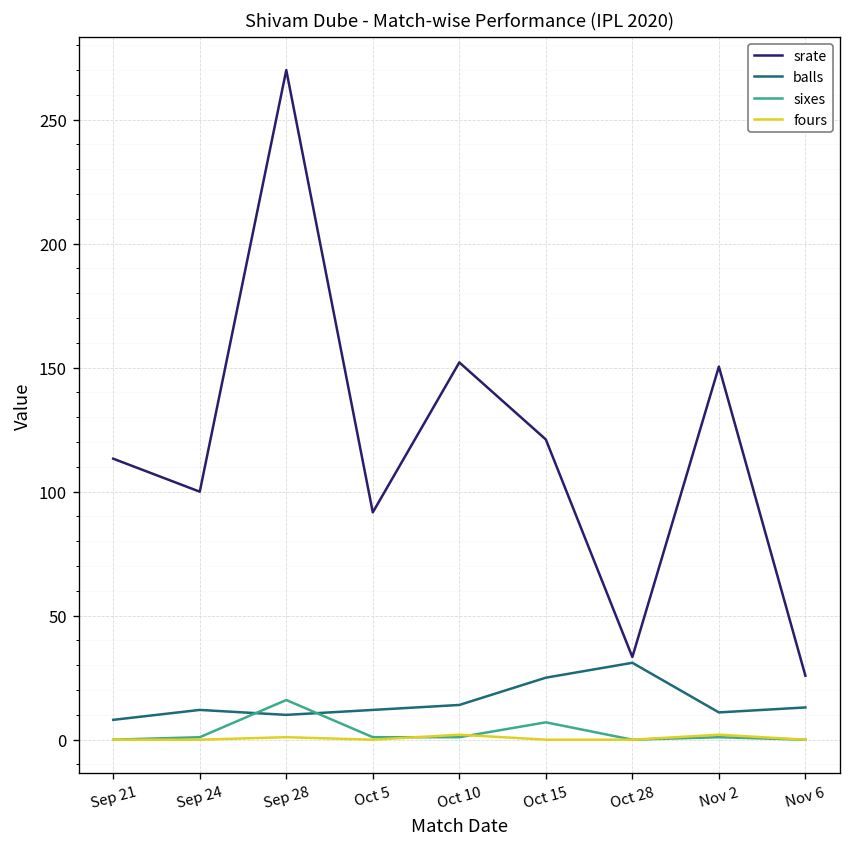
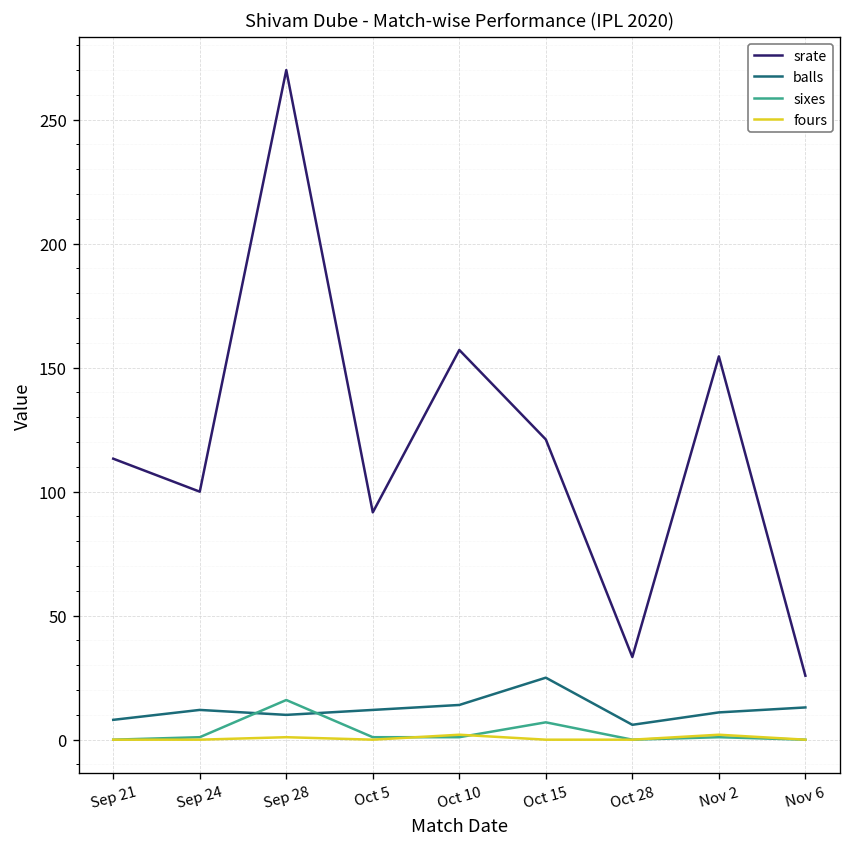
srate, Oct 10: 152 -> 157
balls, Oct 28: 31 -> 6
srate, Nov 2: 150 -> 155
